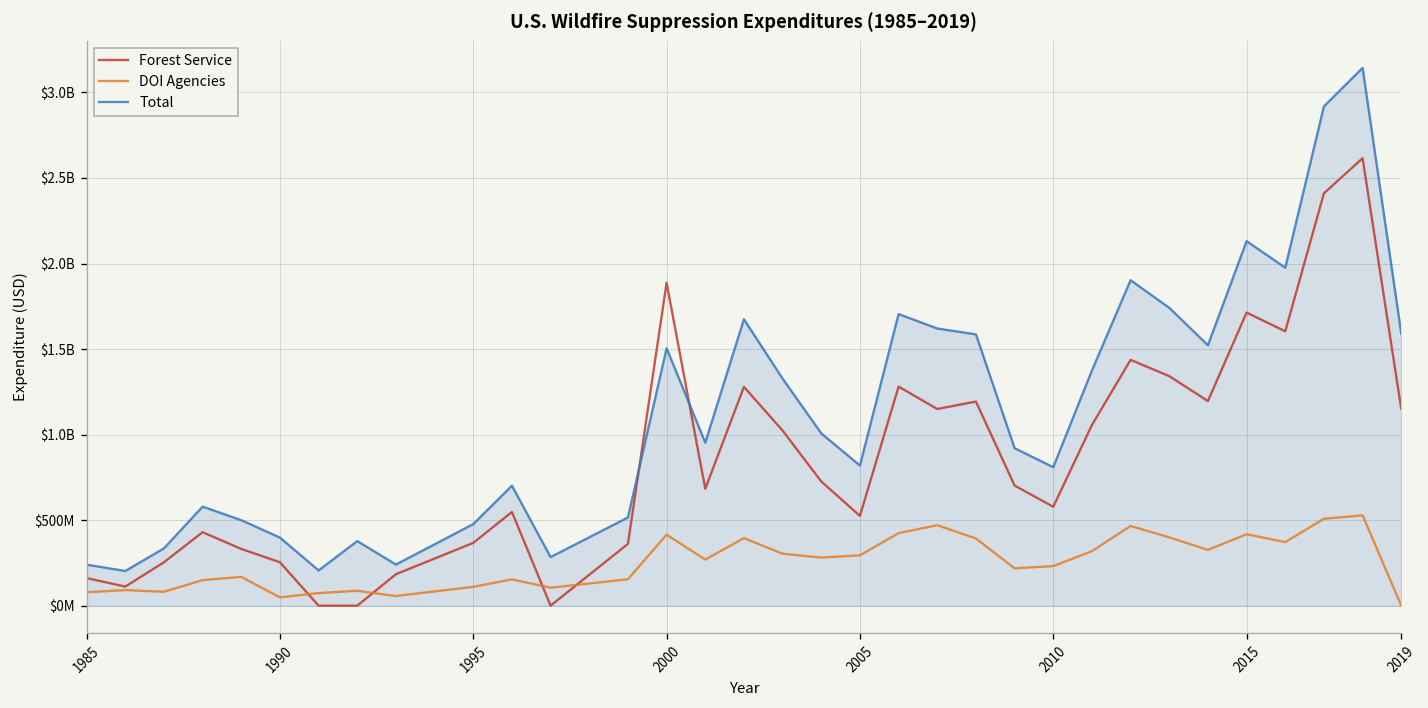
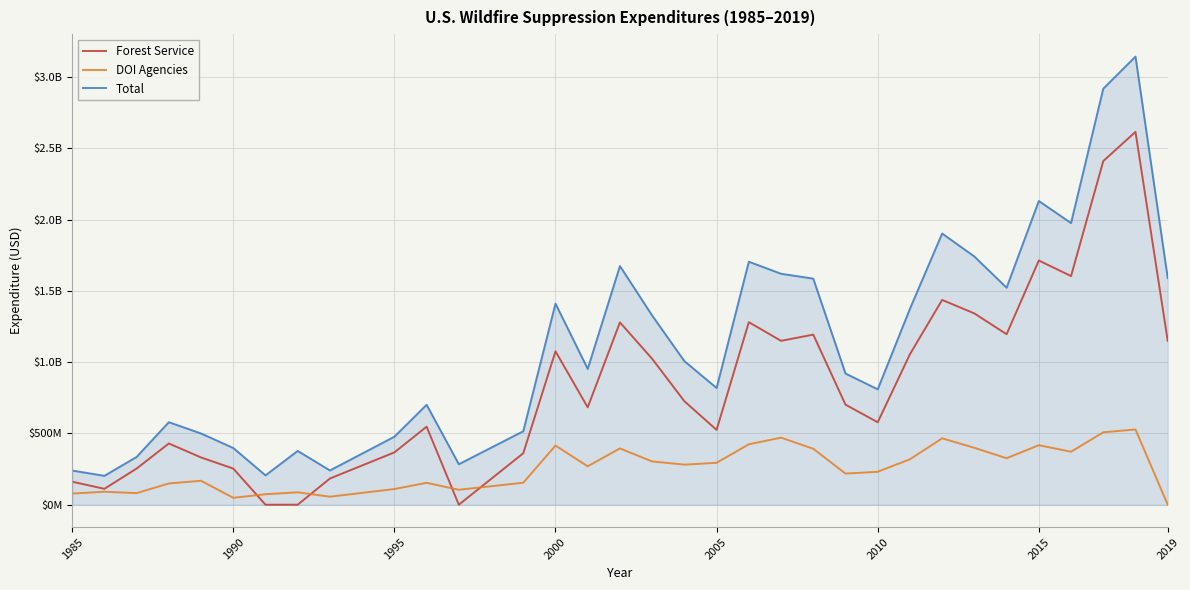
Forest Service, 2000: $1890000000 -> $1080000000
Total, 2000: $1500000000 -> $1410000000
